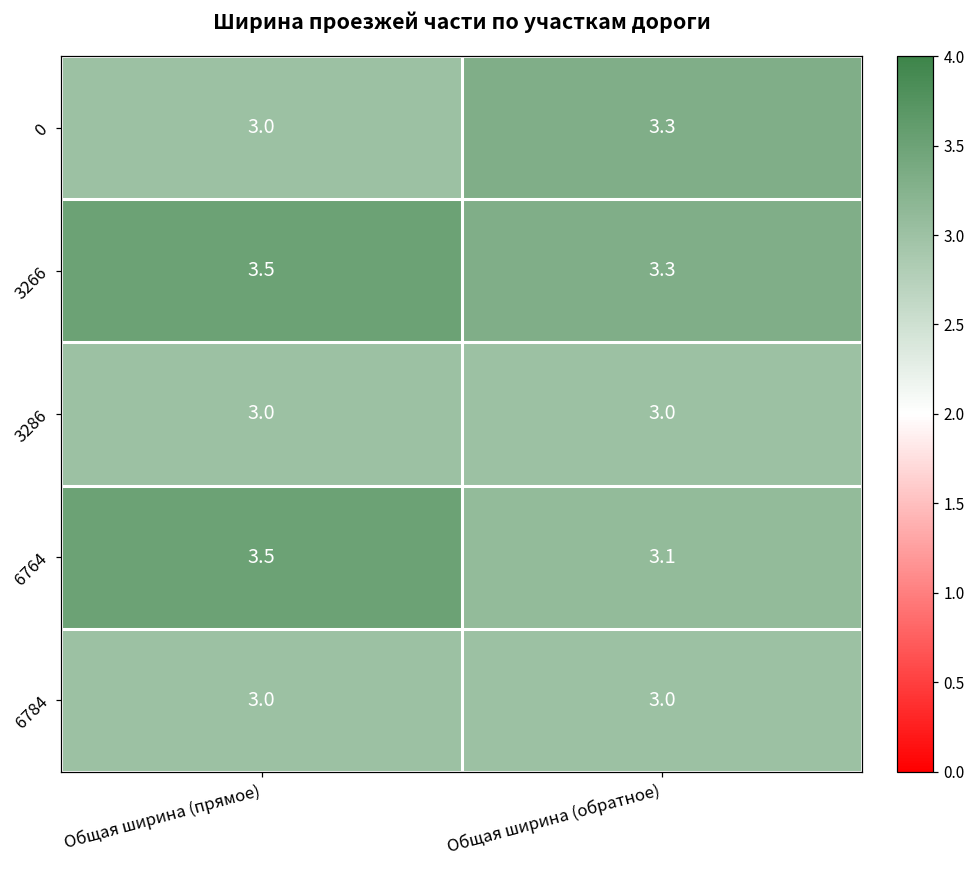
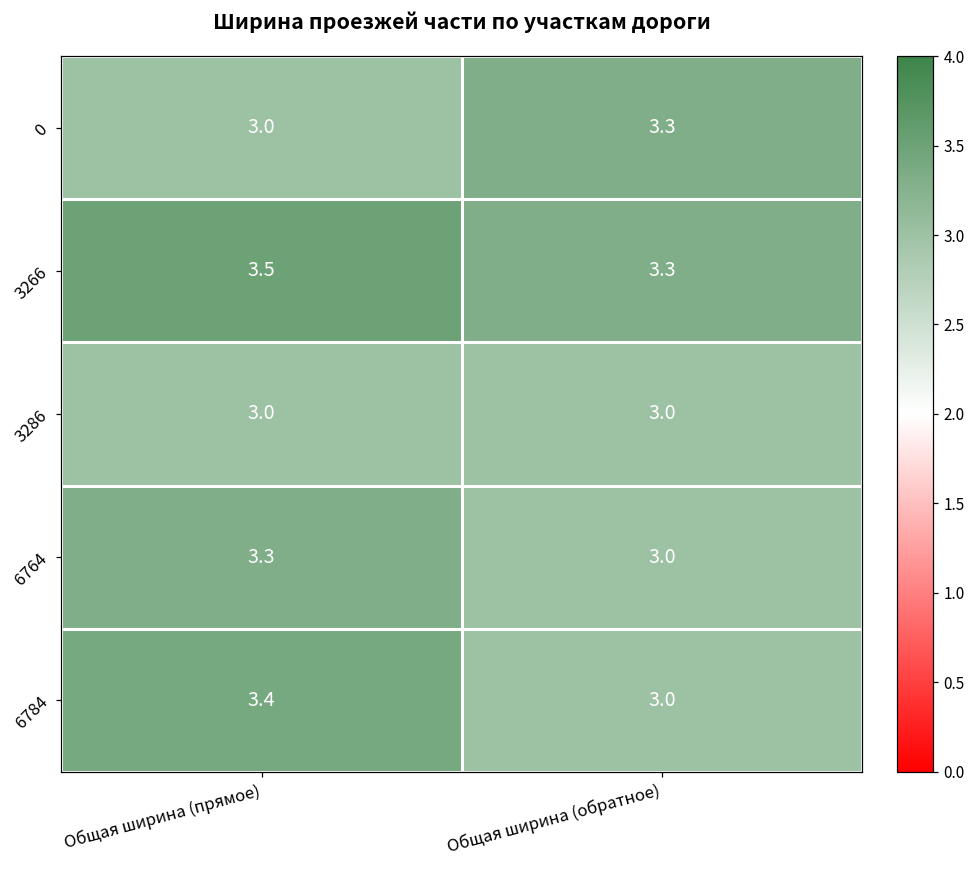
6764, Общая ширина (прямое): 3.5 -> 3.3
6764, Общая ширина (обратное): 3.1 -> 3.0
6784, Общая ширина (прямое): 3.0 -> 3.4
